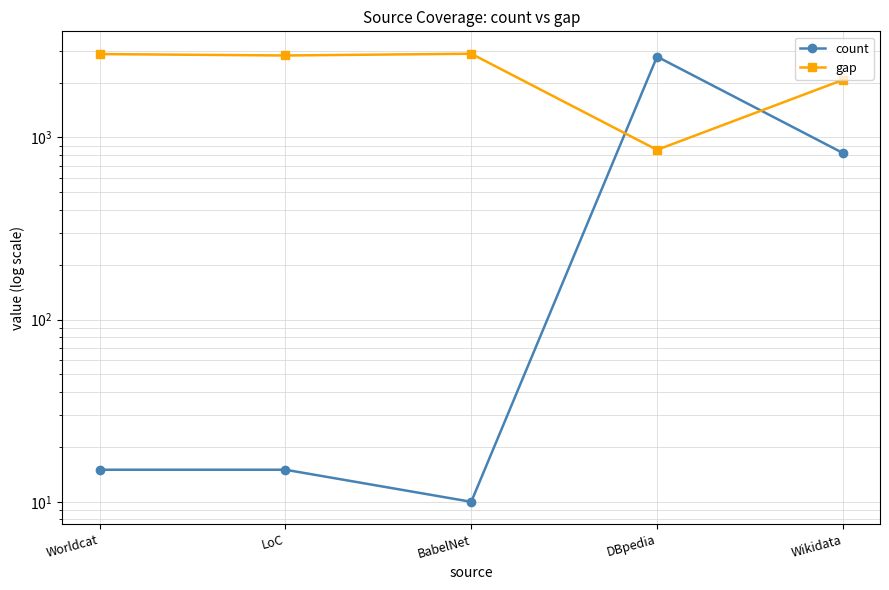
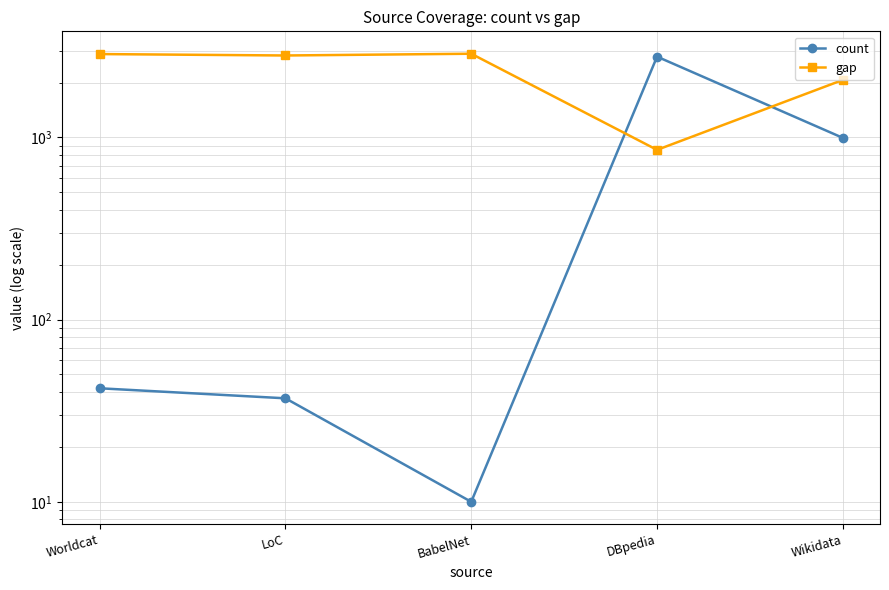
count, Worldcat: 15 -> 42
count, LoC: 15 -> 37
count, Wikidata: 800 -> 1000
